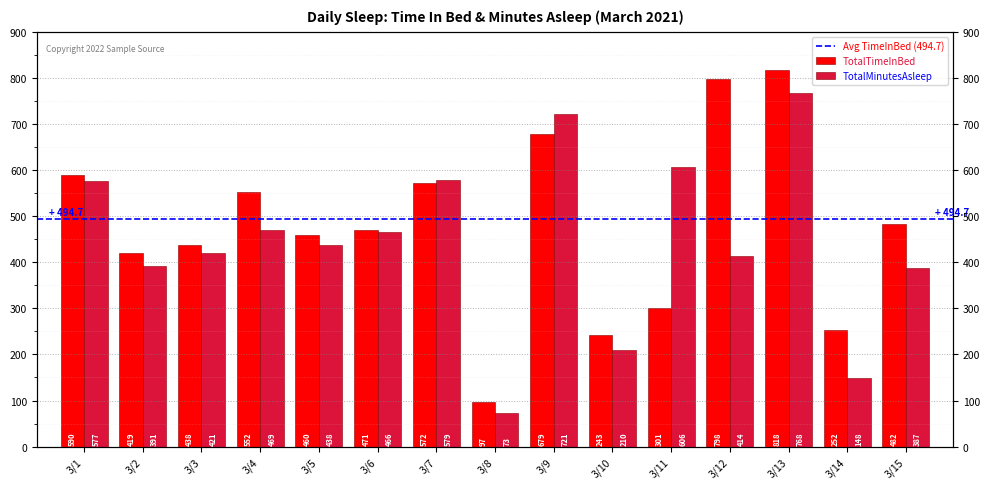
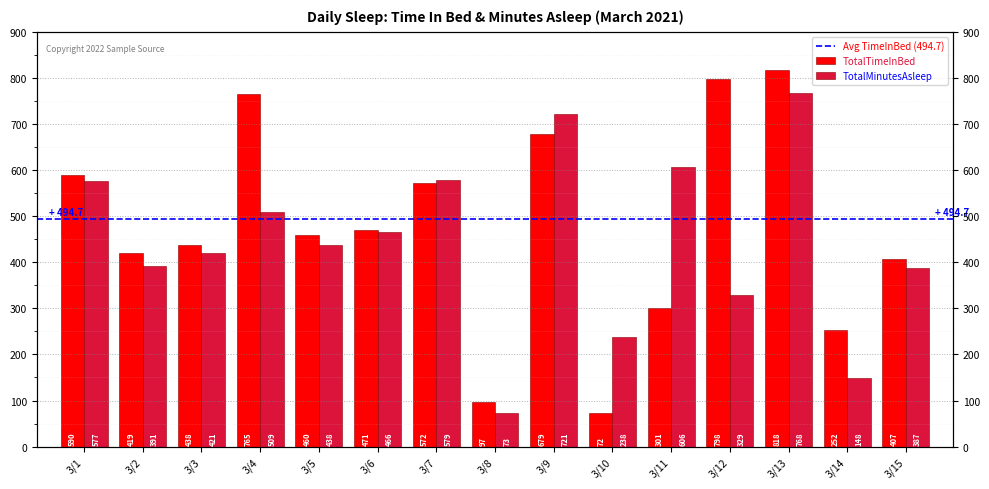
TotalTimeInBed, 3/4: 552 -> 765
TotalMinutesAsleep, 3/4: 469 -> 509
TotalTimeInBed, 3/10: 243 -> 72
TotalMinutesAsleep, 3/10: 210 -> 238
TotalMinutesAsleep, 3/12: 414 -> 329
TotalTimeInBed, 3/15: 482 -> 407
